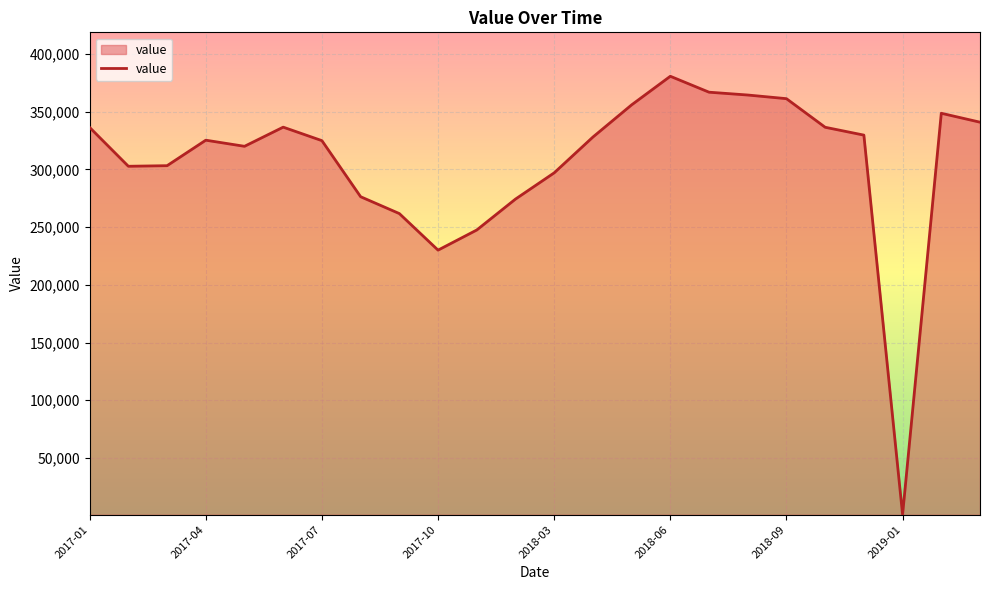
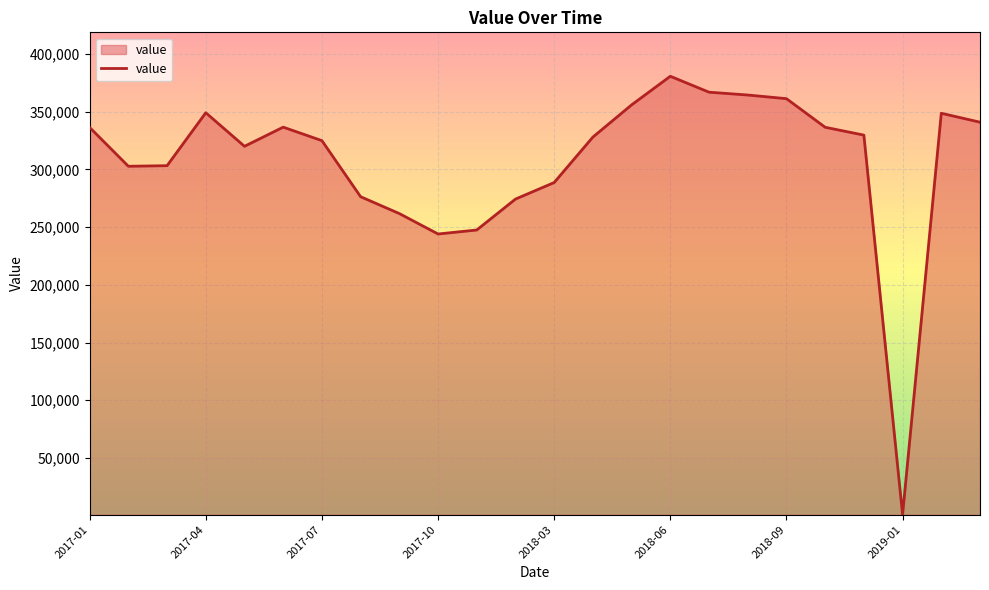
2017-04: 325,000 -> 349,000
2017-10: 230,000 -> 244,000
2018-03: 297,000 -> 289,000
